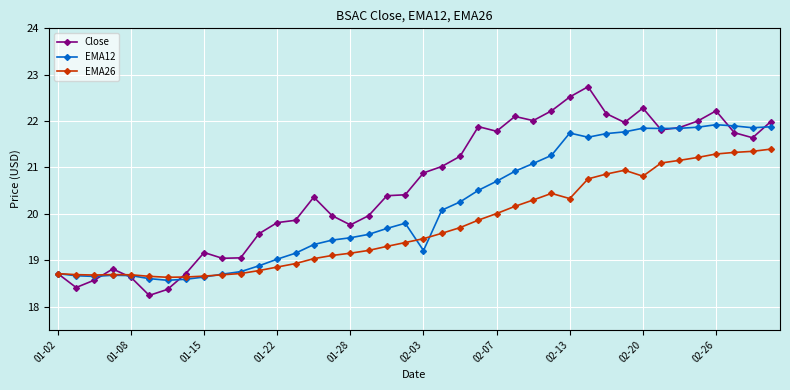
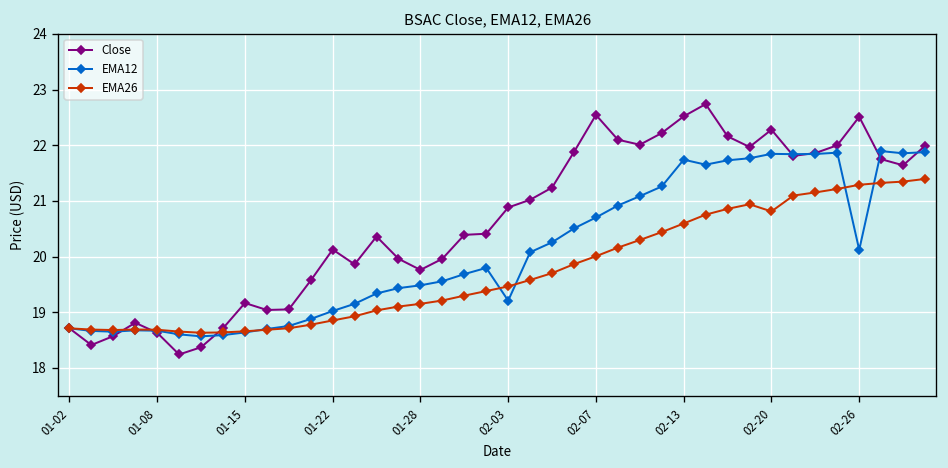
Close, 01-22: 19.8 -> 20.1
Close, 02-07: 21.8 -> 22.5
EMA26, 02-13: 20.3 -> 20.6
Close, 02-26: 22.2 -> 22.5
EMA12, 02-26: 21.9 -> 20.1
